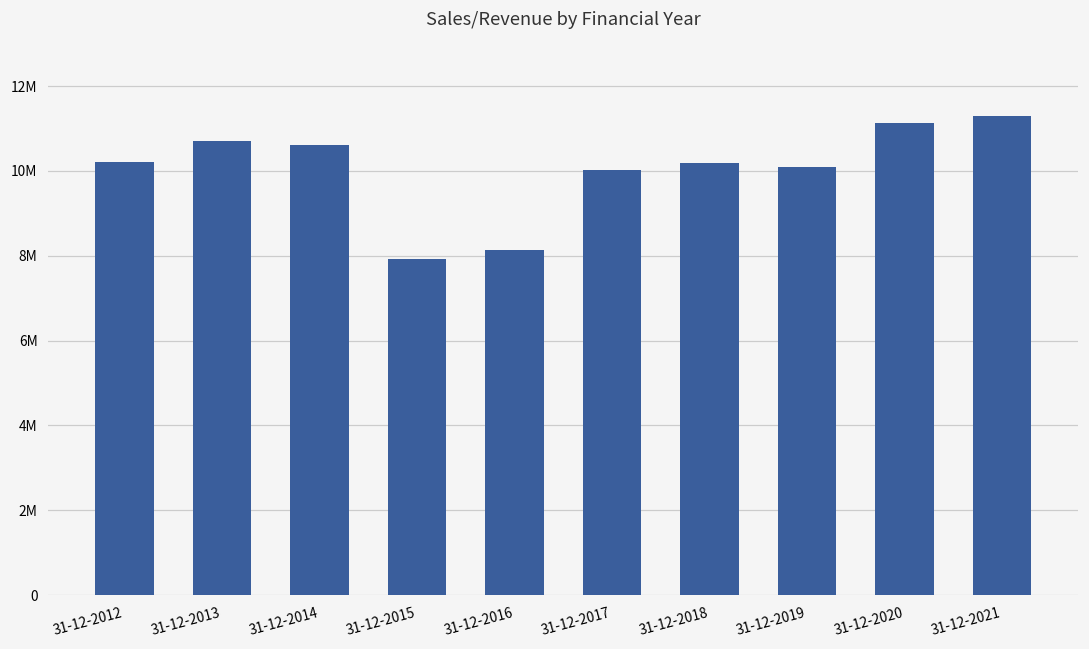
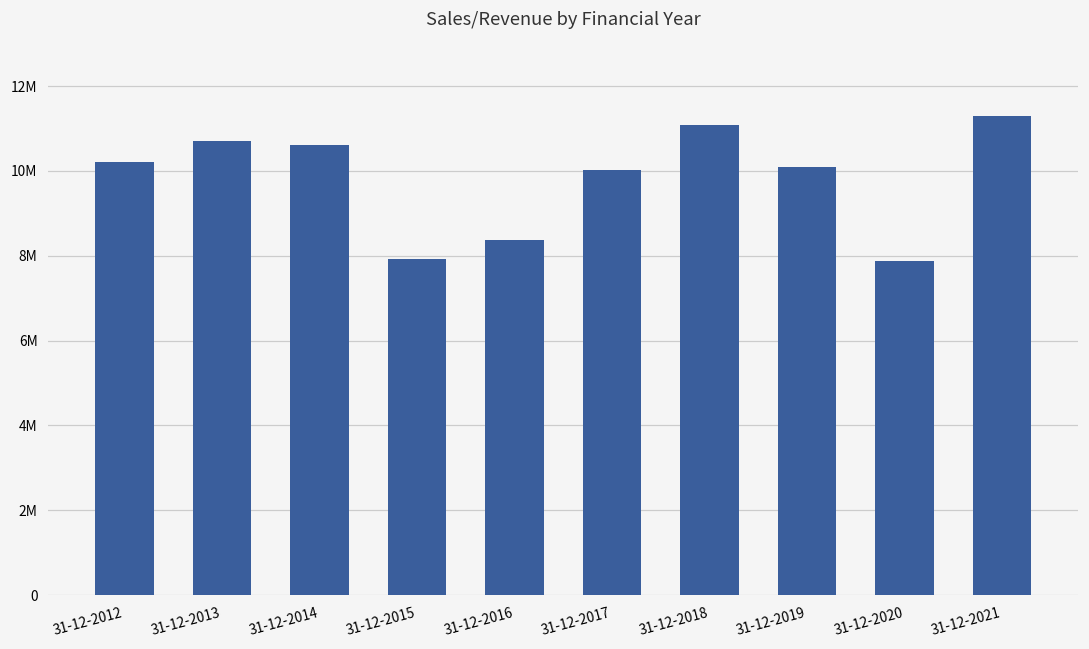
31-12-2016: 8100000 -> 8400000
31-12-2018: 10200000 -> 11100000
31-12-2020: 11100000 -> 7900000
